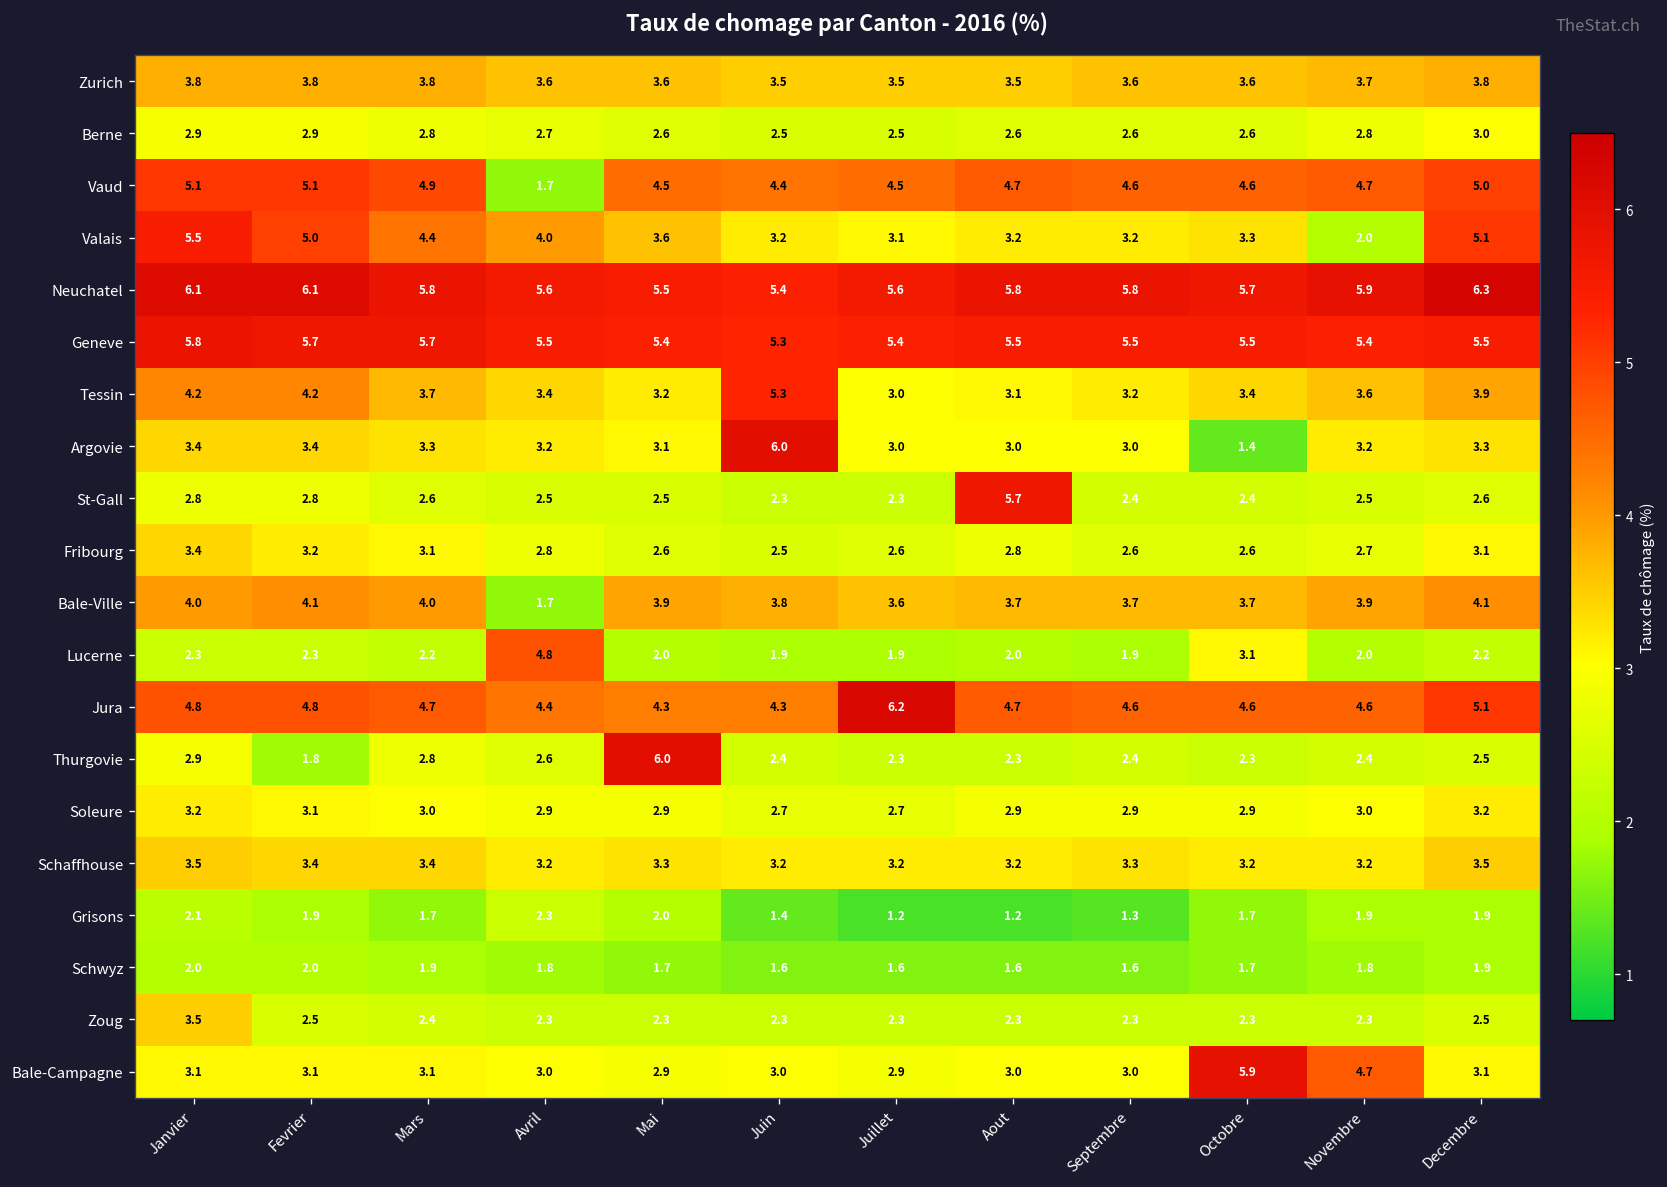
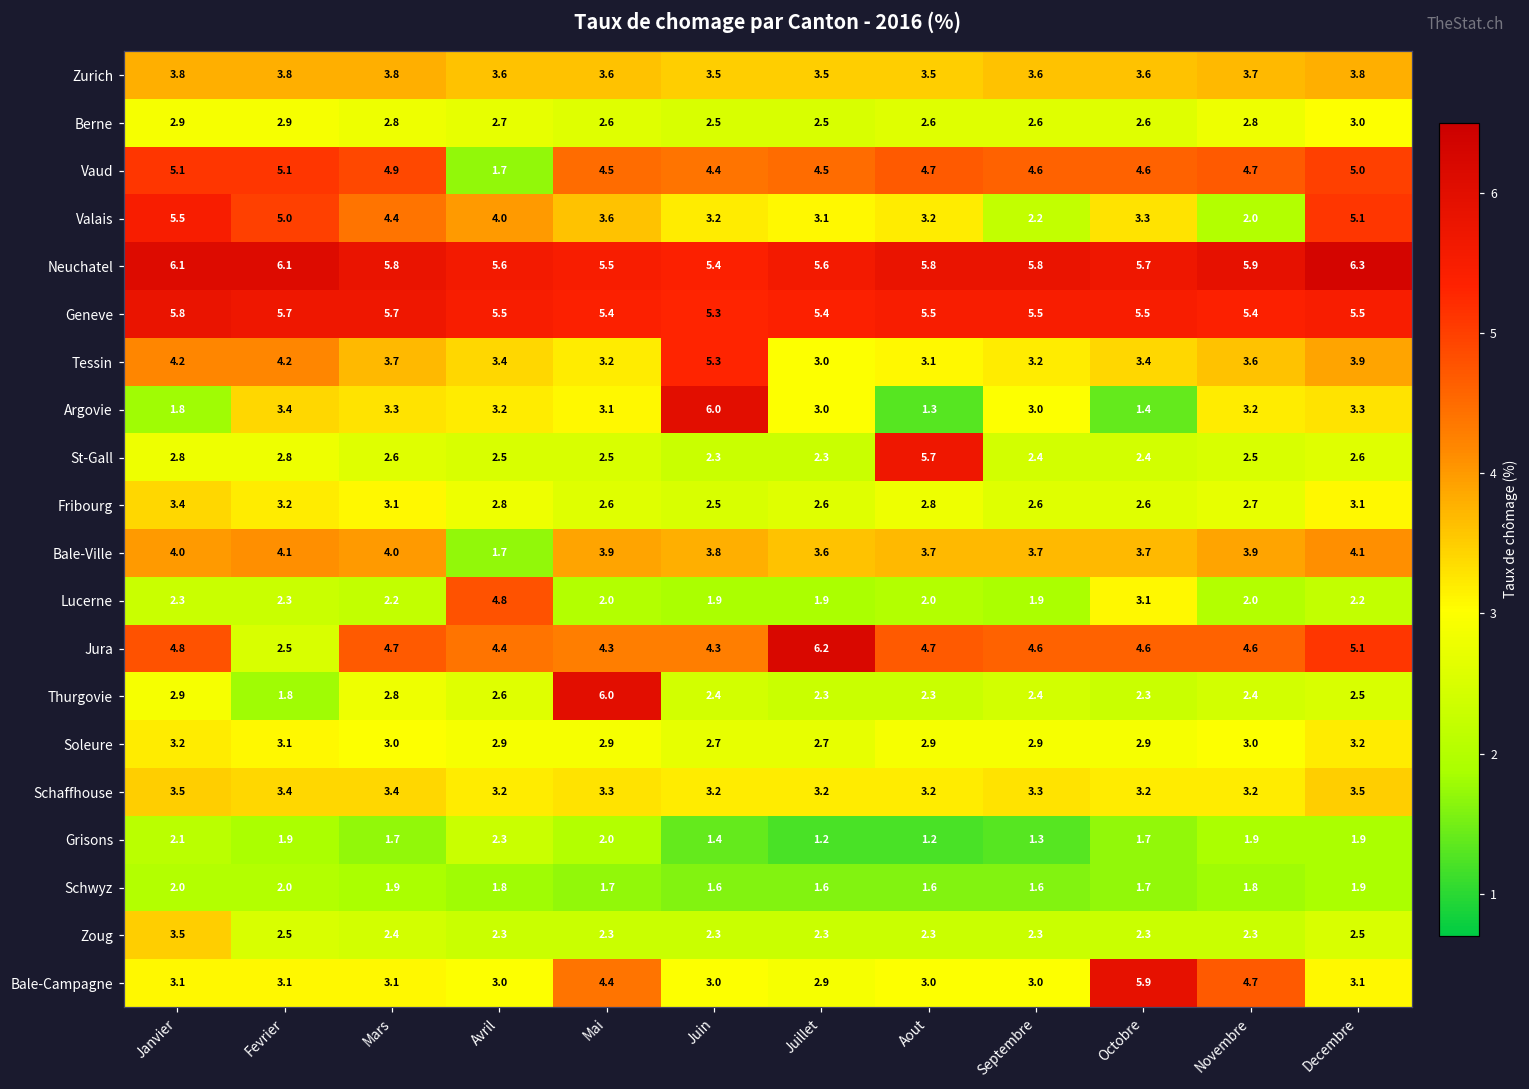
Valais, Septembre: 3.2 -> 2.2
Argovie, Janvier: 3.4 -> 1.8
Argovie, Aout: 3.0 -> 1.3
Jura, Fevrier: 4.8 -> 2.5
Bale-Campagne, Mai: 2.9 -> 4.4
